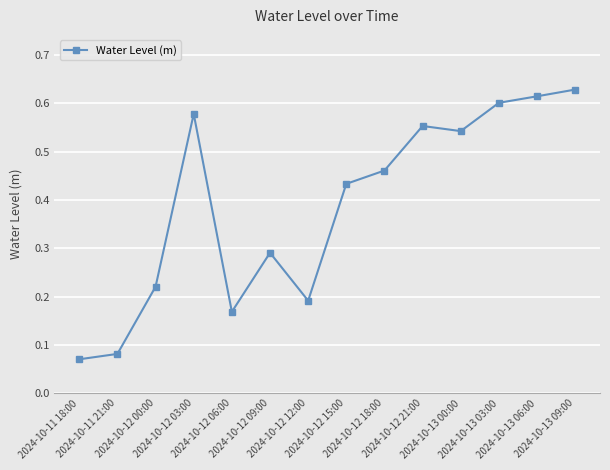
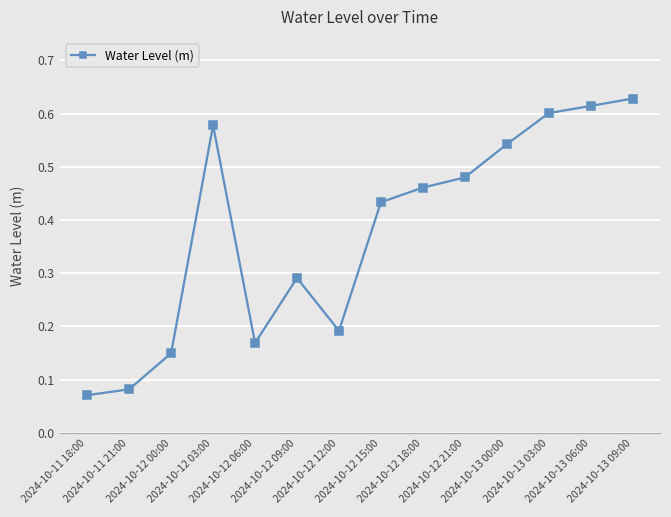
2024-10-12 00:00: 0.22 -> 0.15
2024-10-12 21:00: 0.55 -> 0.48
